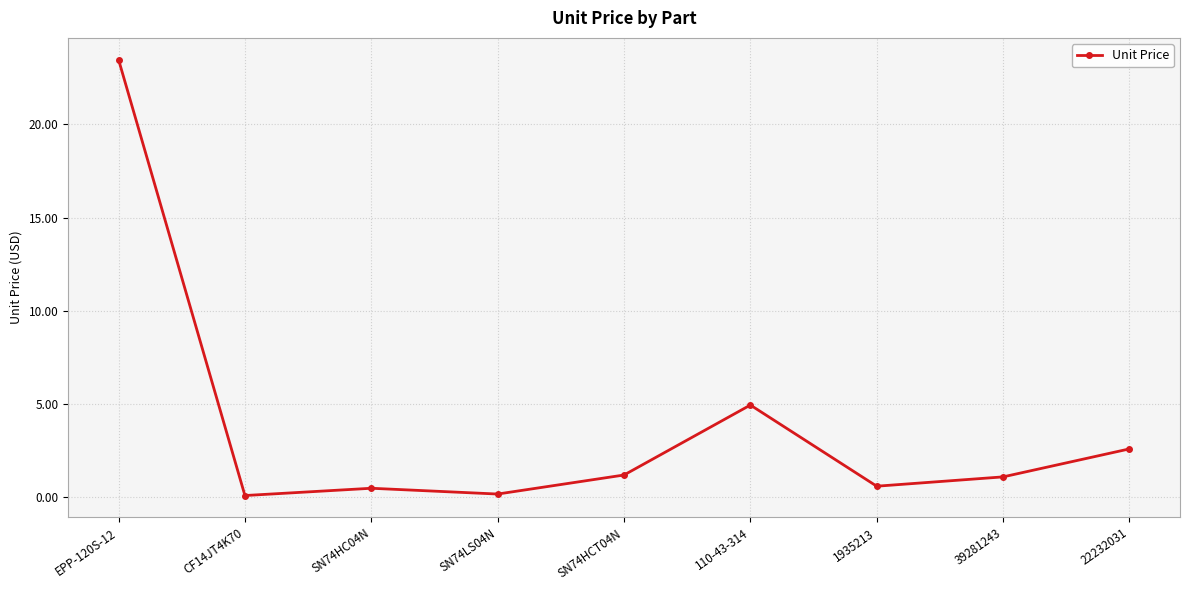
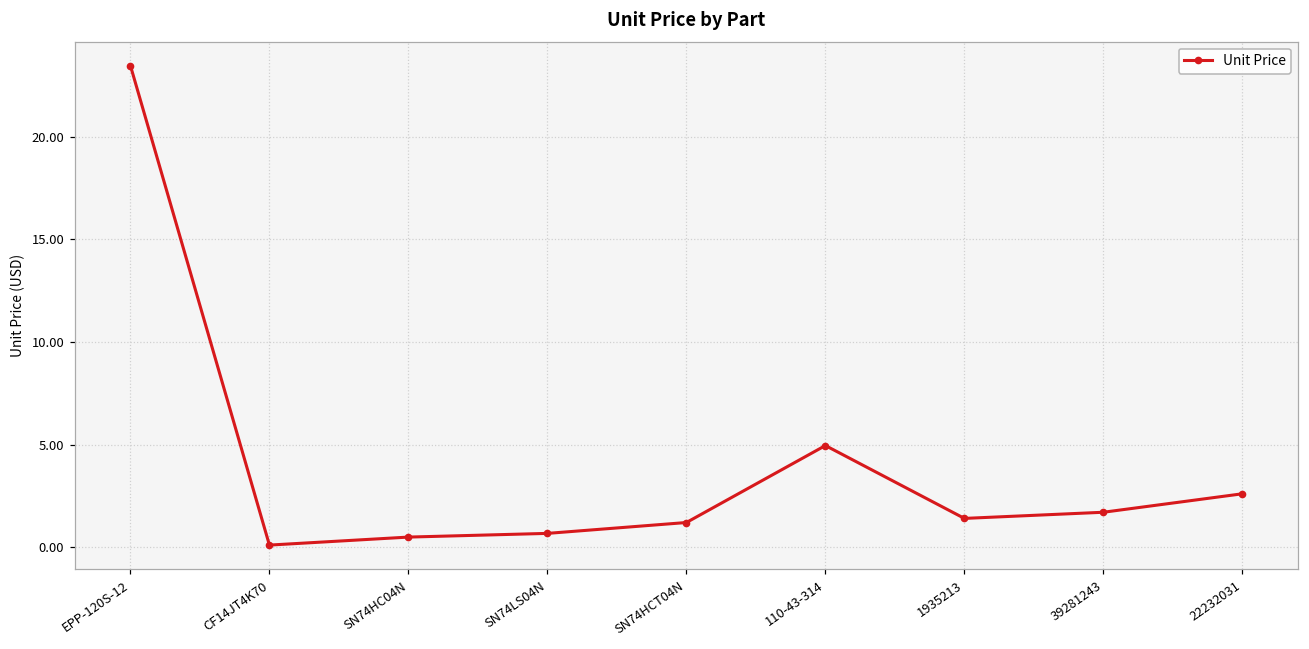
SN74LS04N: 0.2 -> 0.7
1935213: 0.6 -> 1.4
39281243: 1.1 -> 1.7
